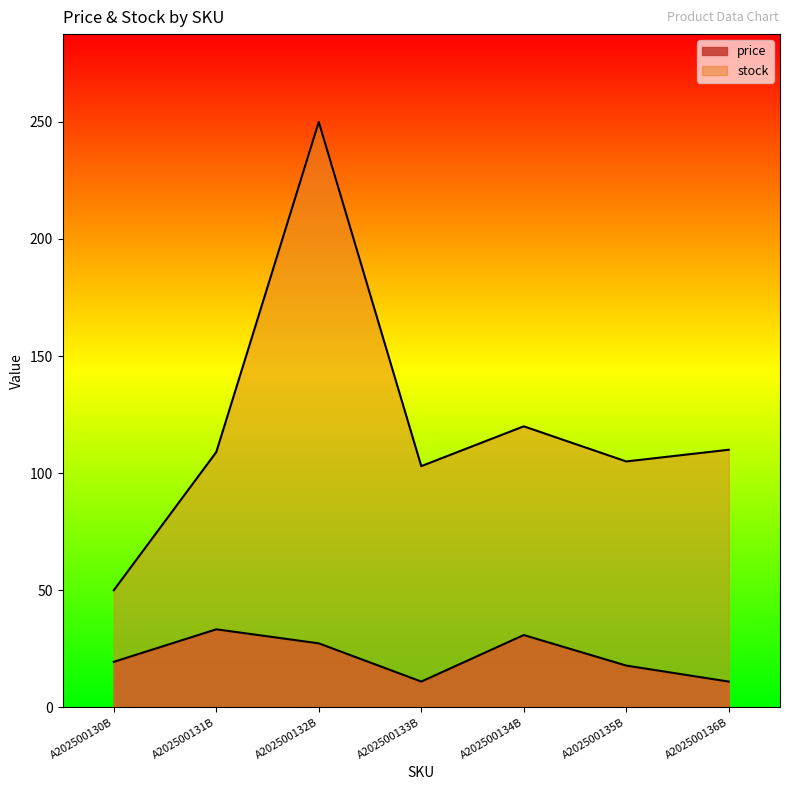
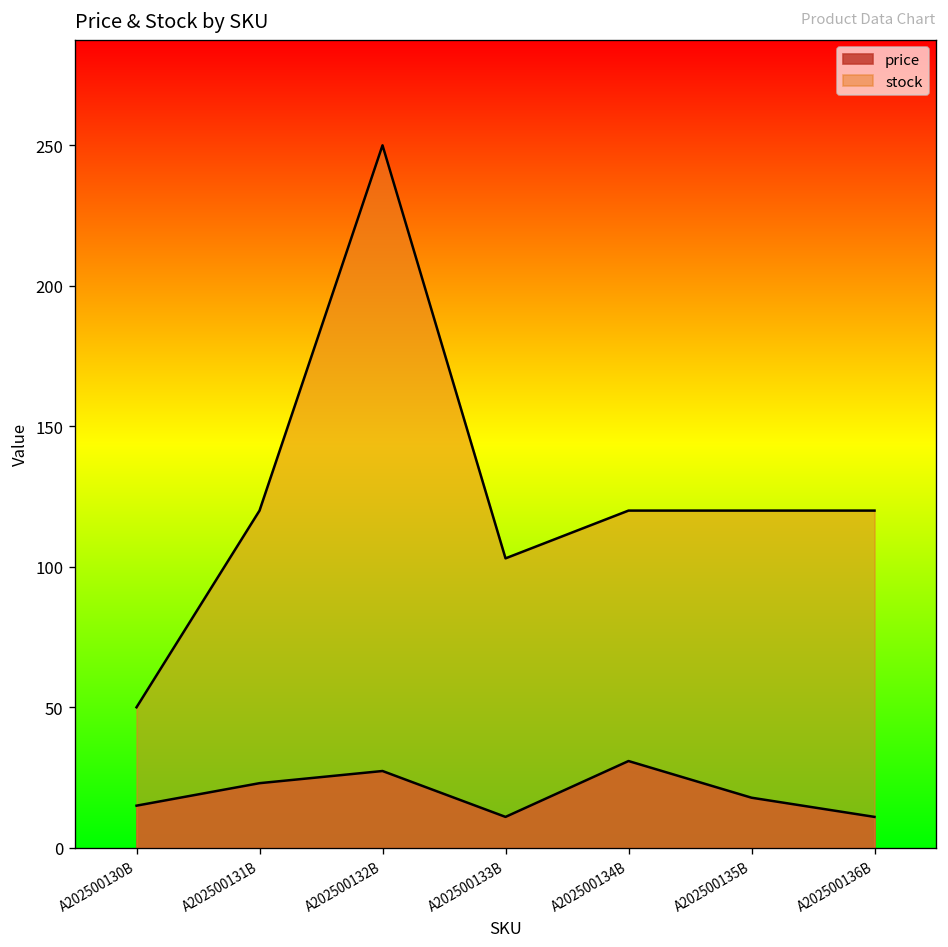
price, A202500130B: 19 -> 15
price, A202500131B: 33 -> 23
stock, A202500131B: 109 -> 120
stock, A202500135B: 105 -> 120
stock, A202500136B: 110 -> 120
